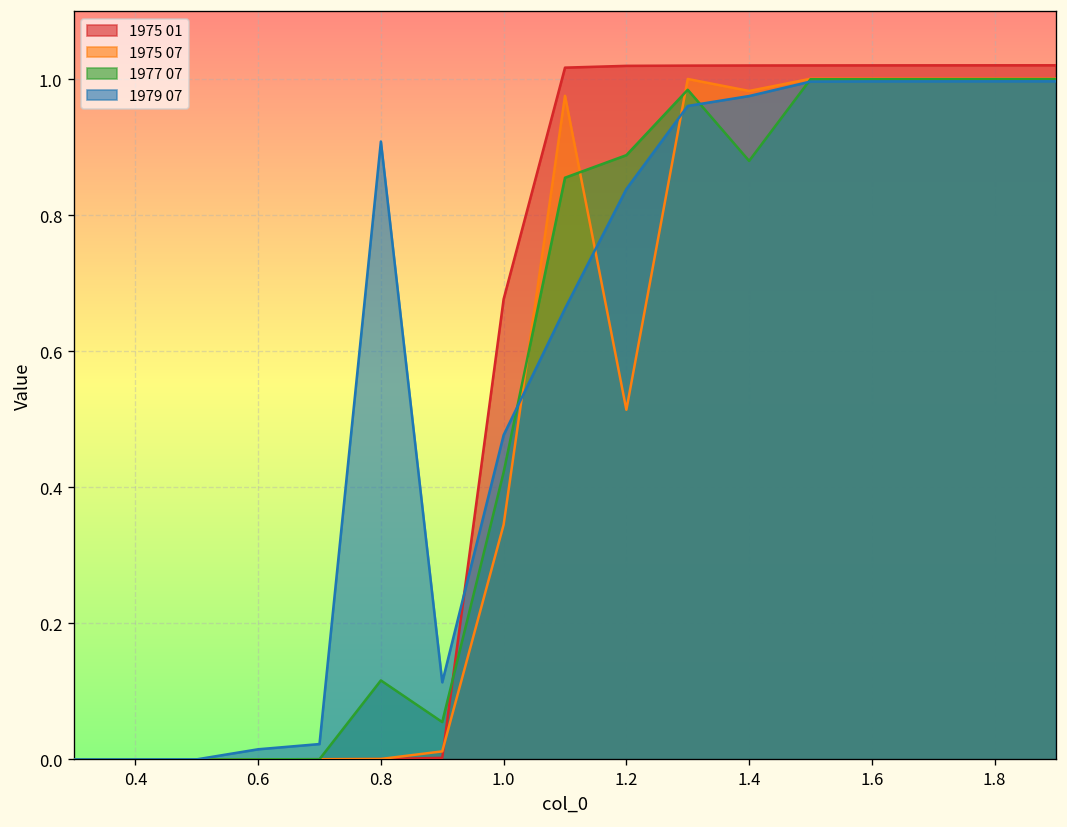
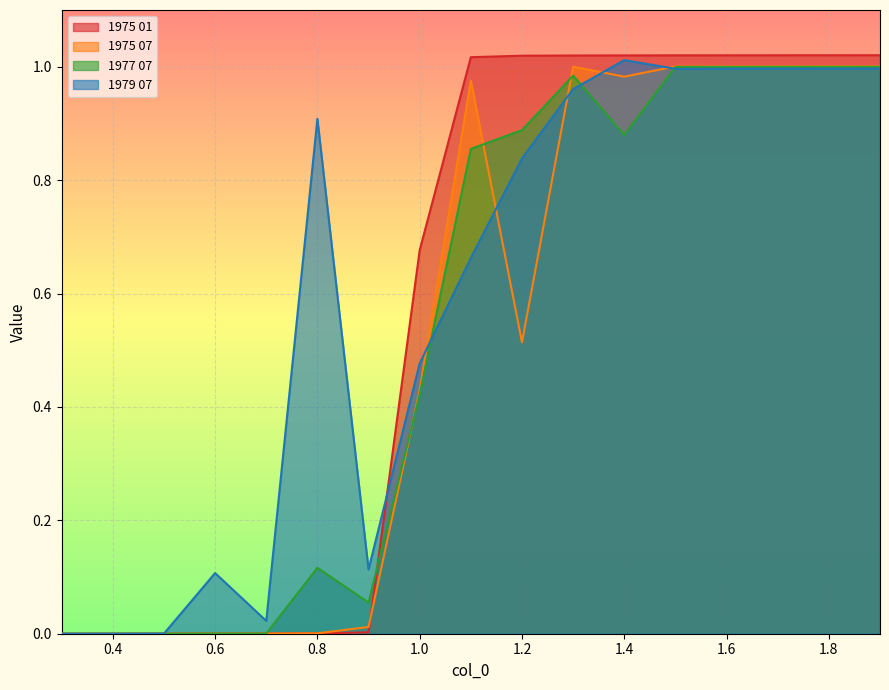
1979 07, 0.6: 0.01 -> 0.11
1975 07, 1.0: 0.34 -> 0.43
1979 07, 1.4: 0.98 -> 1.01
